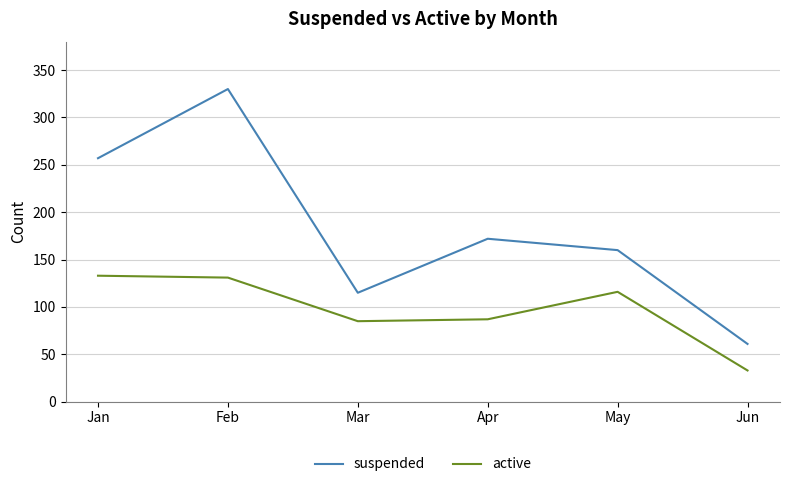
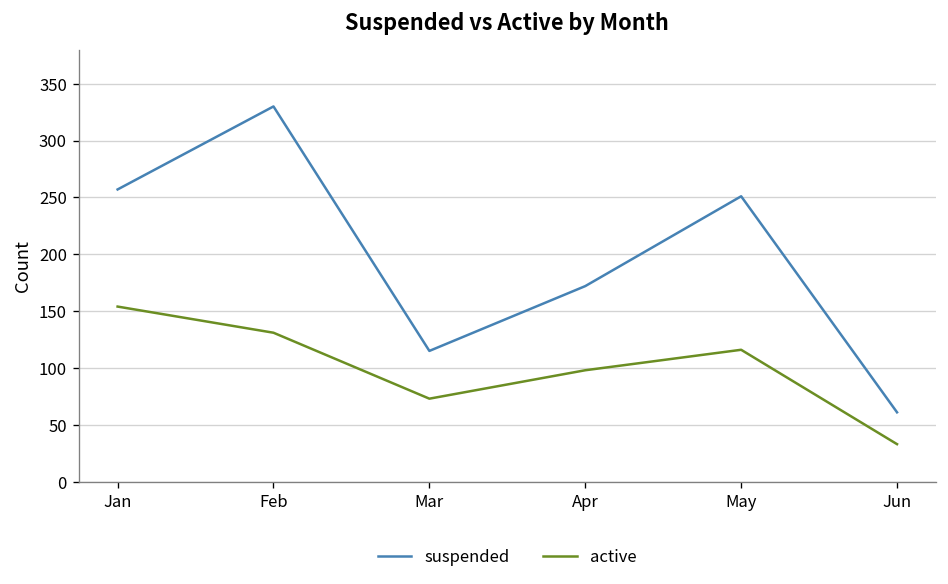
active, Jan: 130 -> 150
active, Mar: 90 -> 70
active, Apr: 90 -> 100
suspended, May: 160 -> 250
